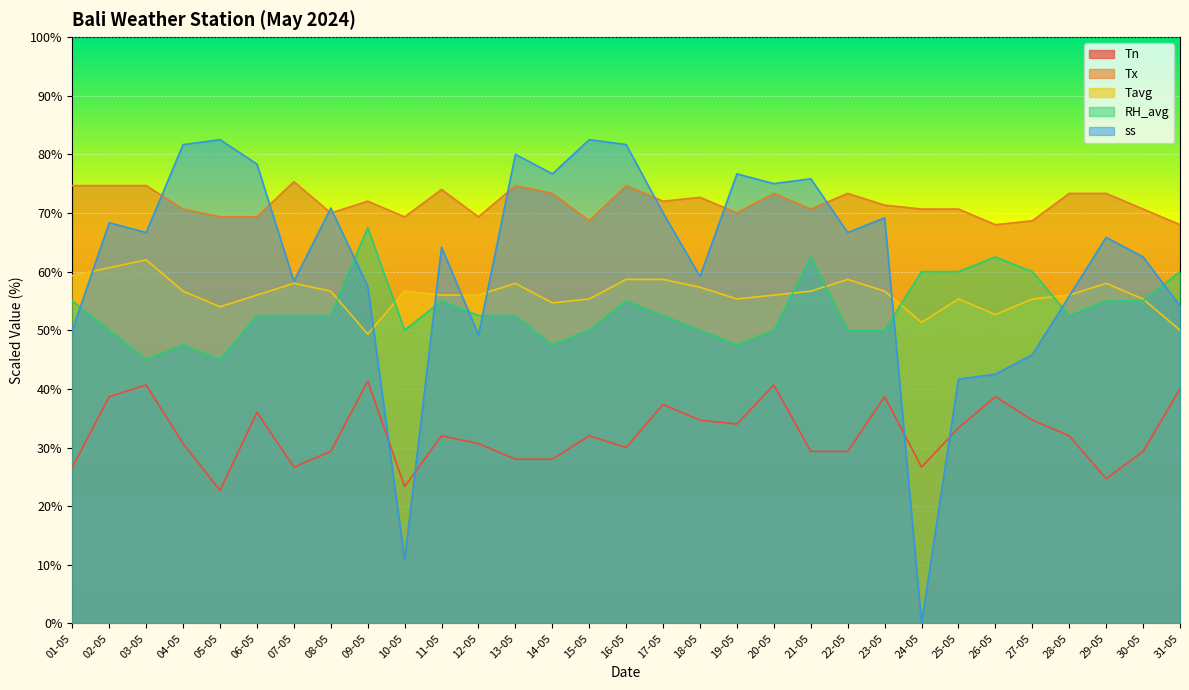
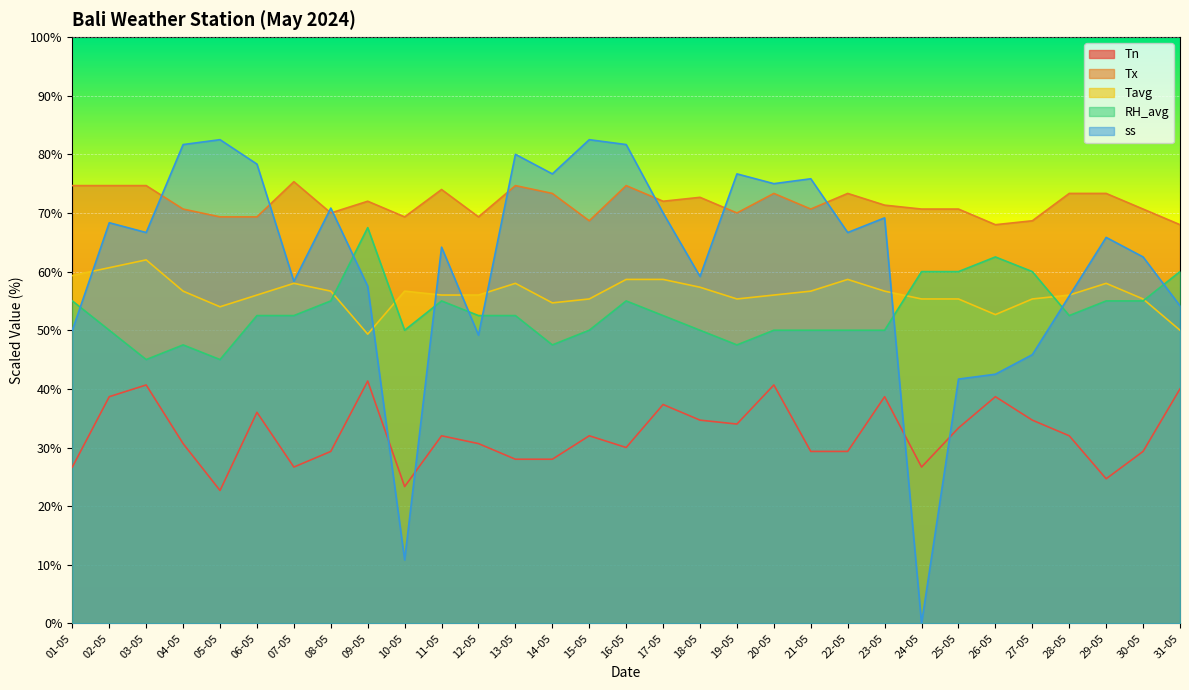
RH_avg, 08-05: 53% -> 55%
RH_avg, 21-05: 63% -> 50%
Tavg, 24-05: 51% -> 55%
